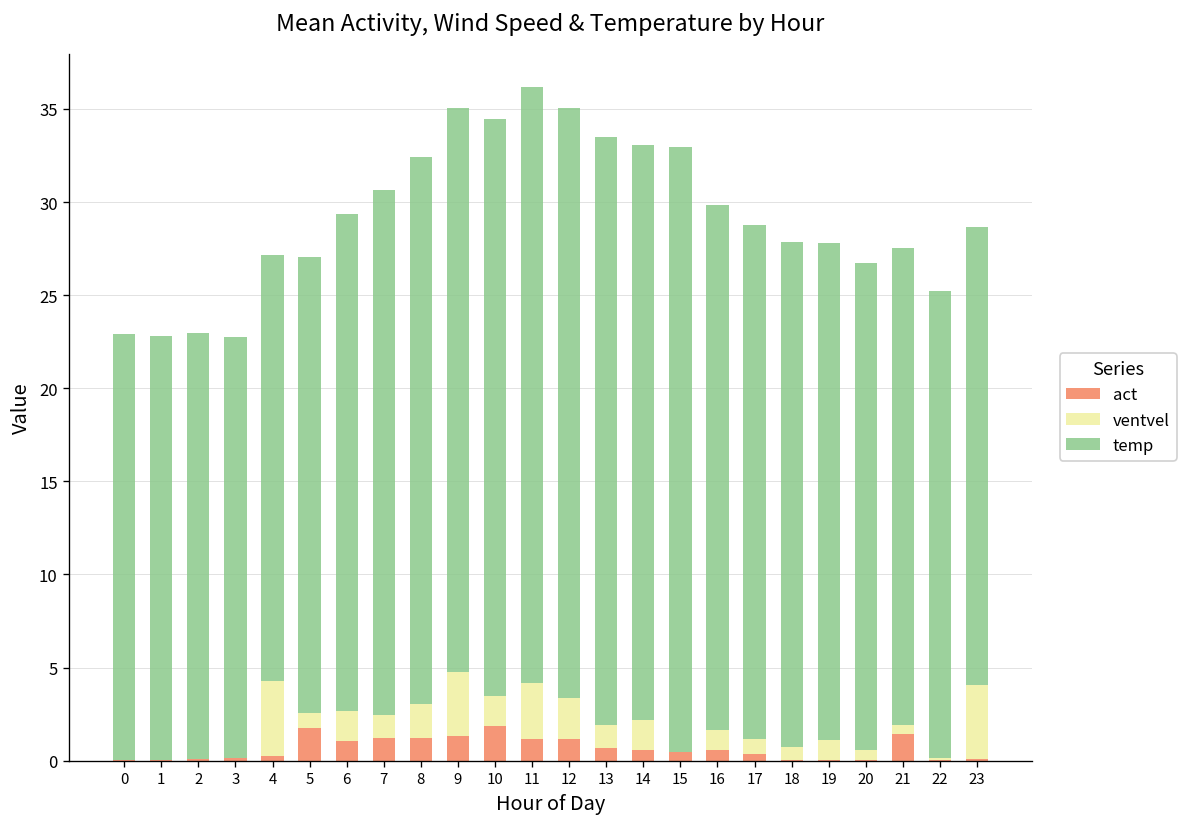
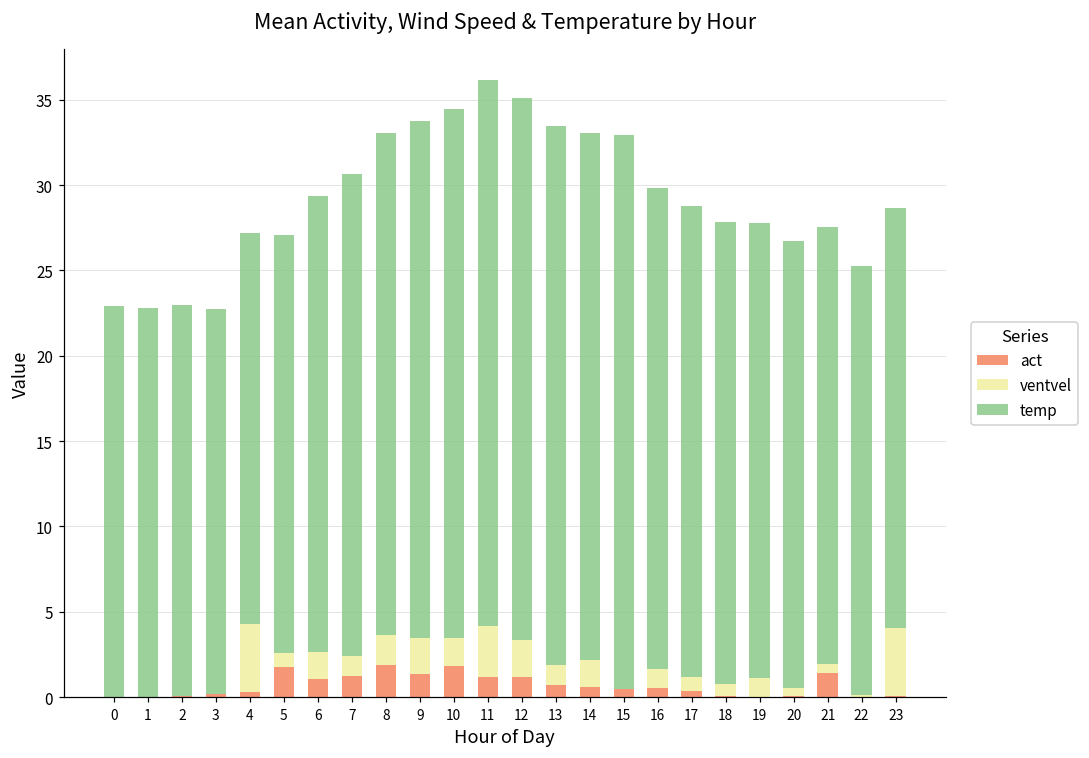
act, 8: 1.2 -> 1.9
ventvel, 9: 3.4 -> 2.1
